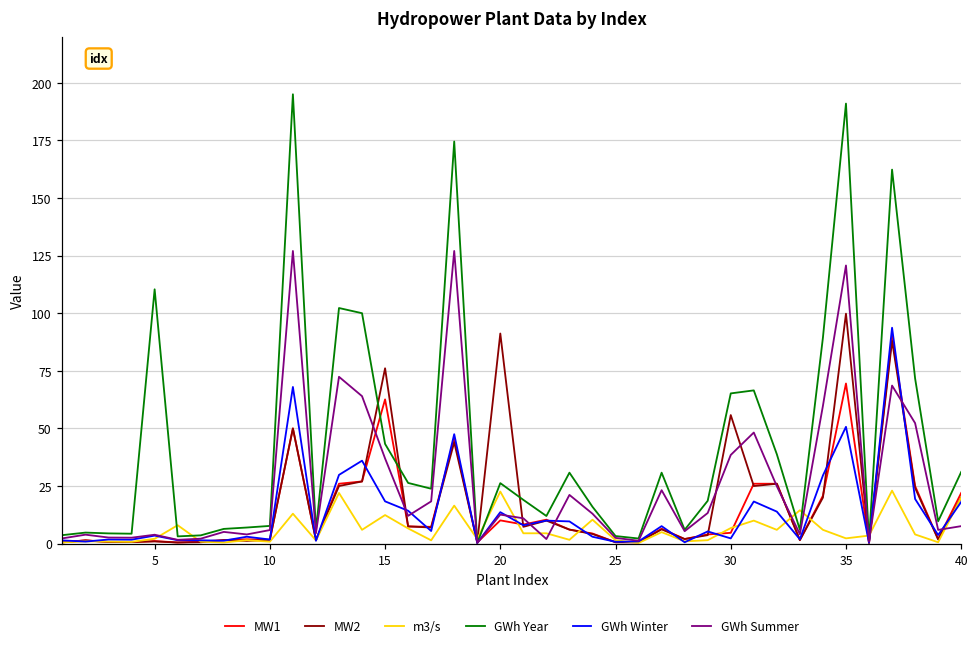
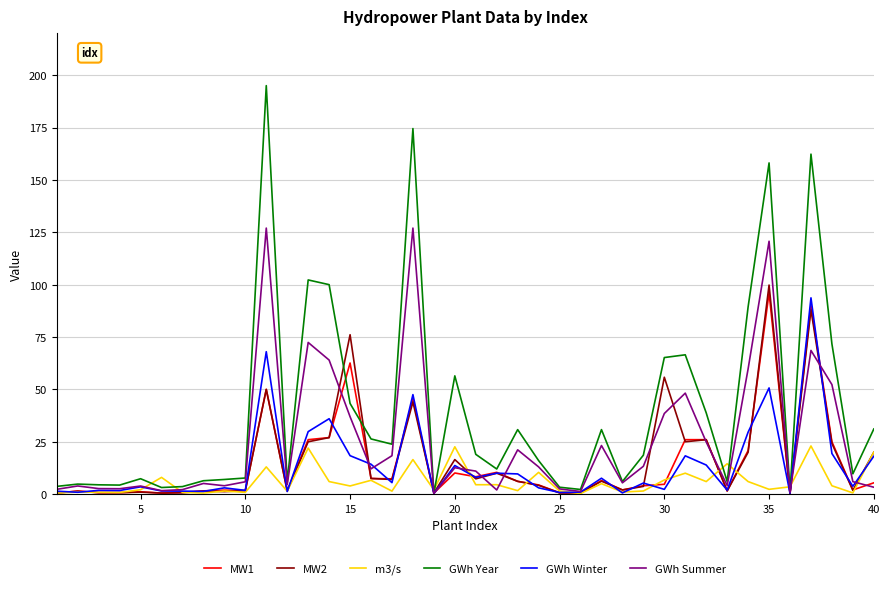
GWh Year, 5: 110 -> 7
m3/s, 15: 12 -> 4
MW2, 20: 91 -> 17
GWh Year, 20: 26 -> 56
MW1, 35: 70 -> 96
GWh Year, 35: 191 -> 158
MW1, 40: 22 -> 5
GWh Summer, 40: 8 -> 3
